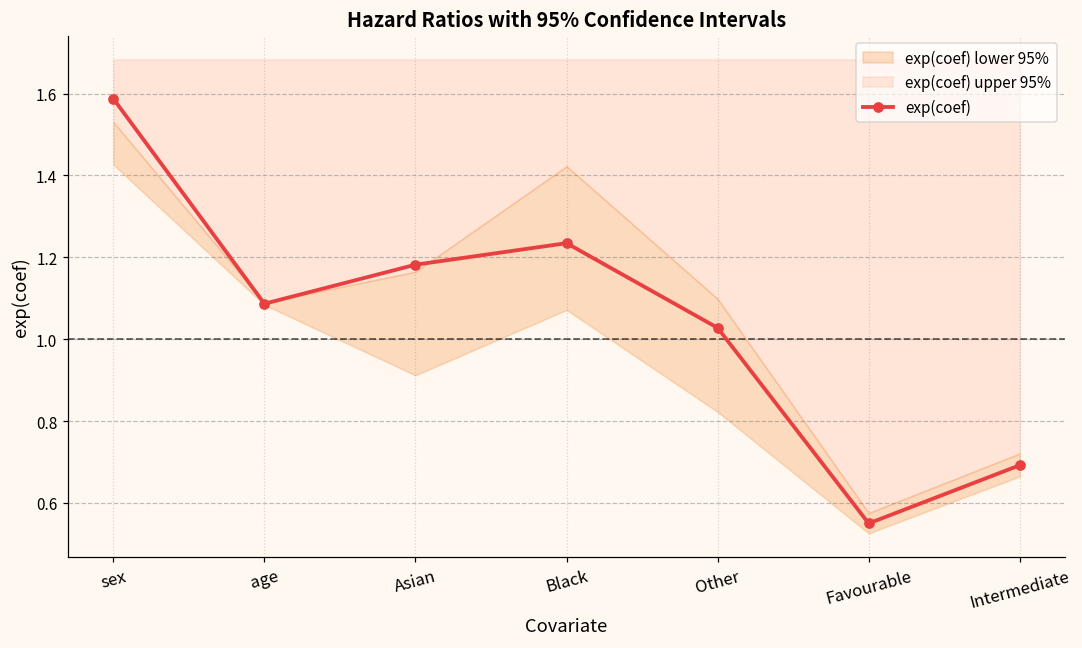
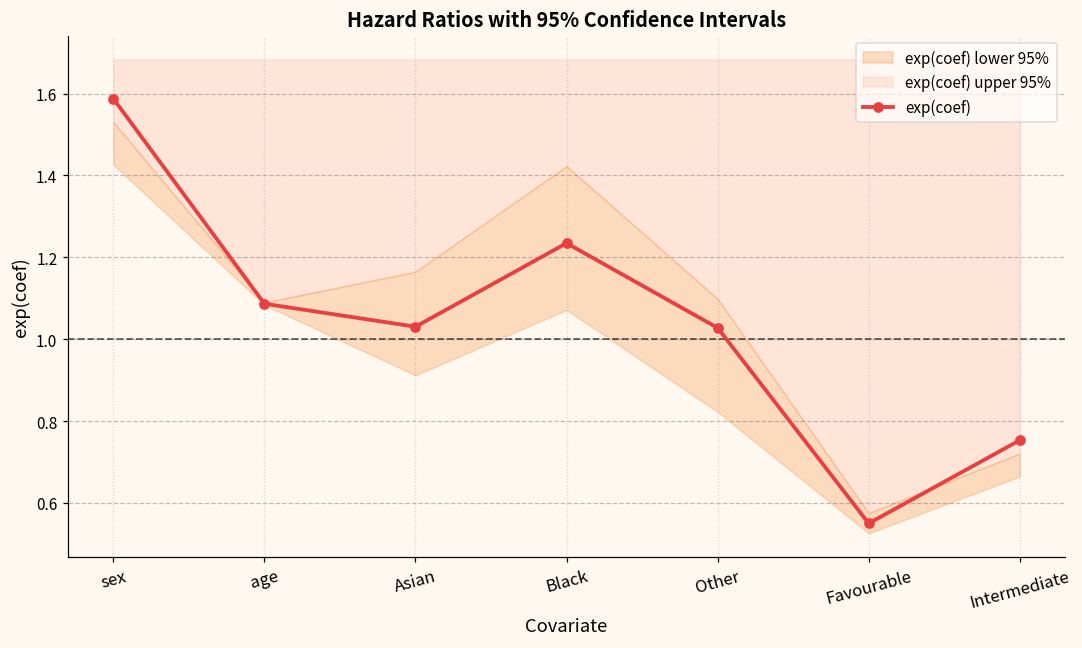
exp(coef), Asian: 1.18 -> 1.03
exp(coef), Intermediate: 0.69 -> 0.75
